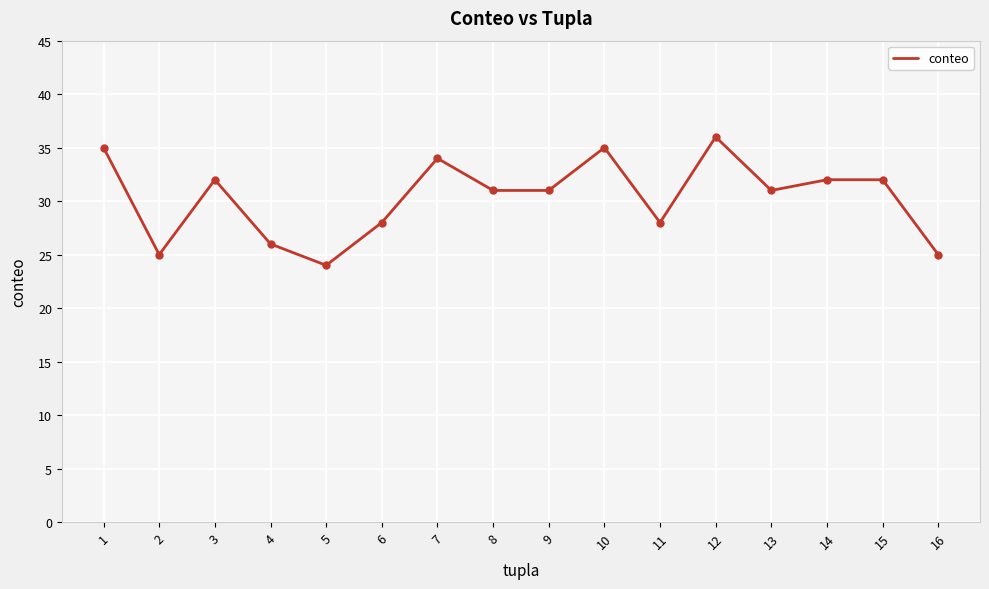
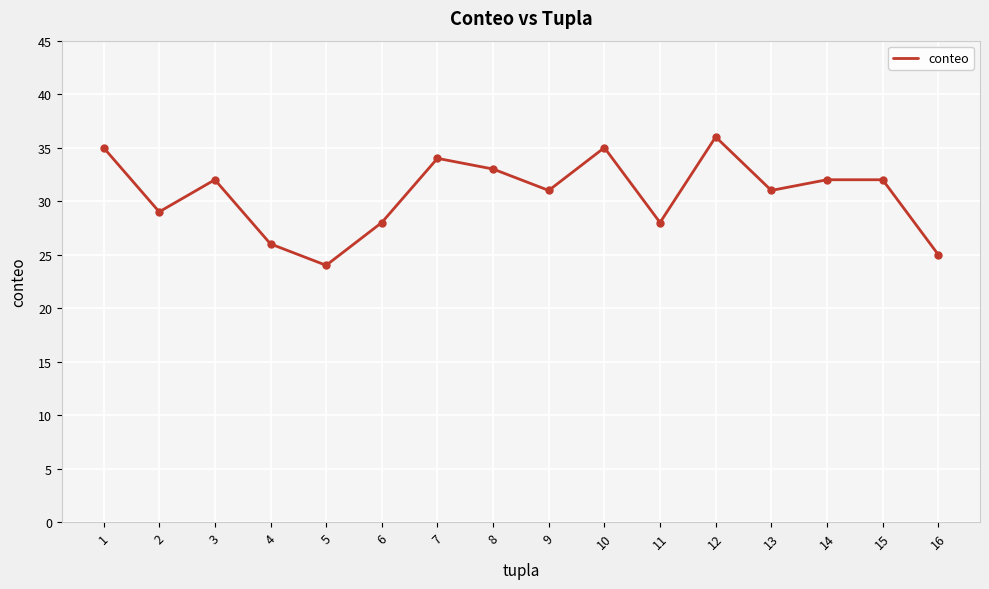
2: 25 -> 29
8: 31 -> 33
